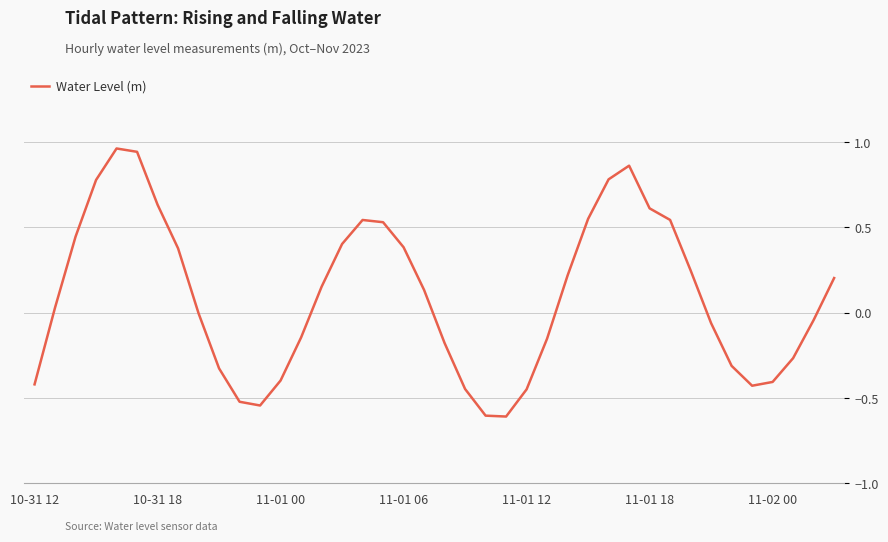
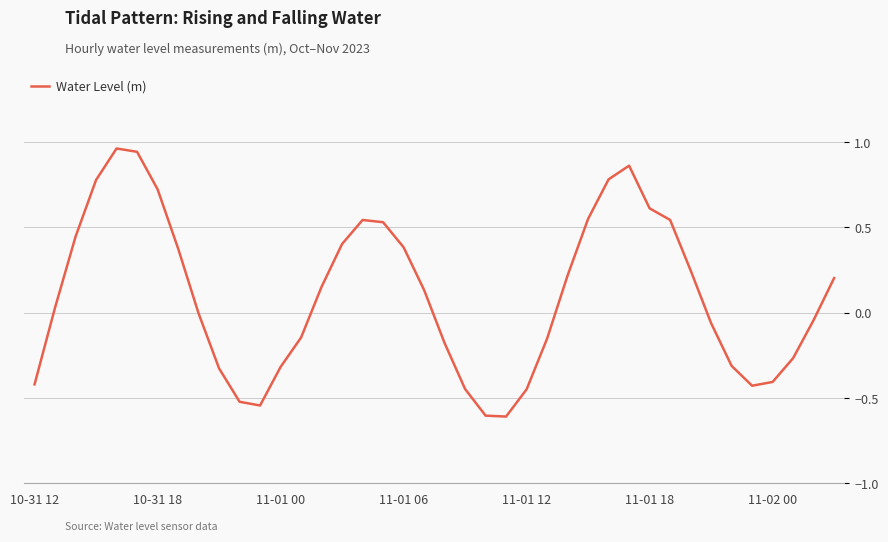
10-31 18: 0.63 -> 0.72
11-01 00: -0.40 -> -0.32
